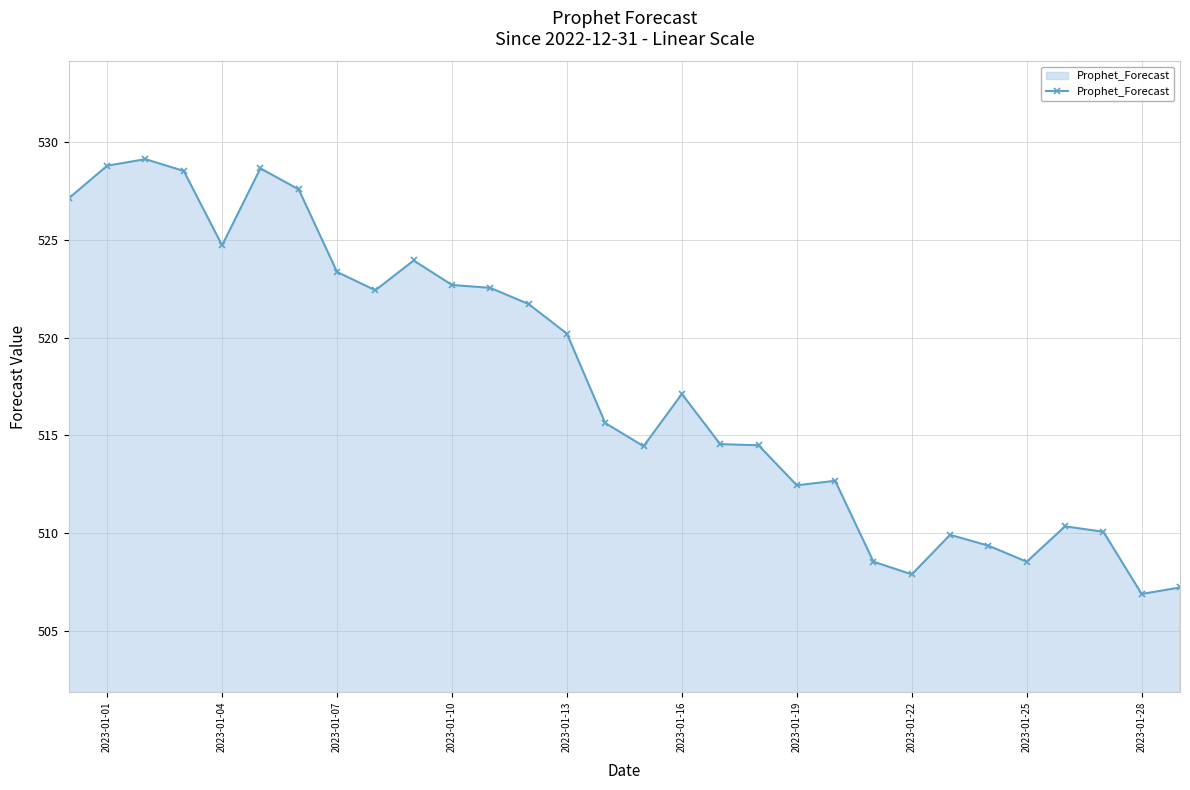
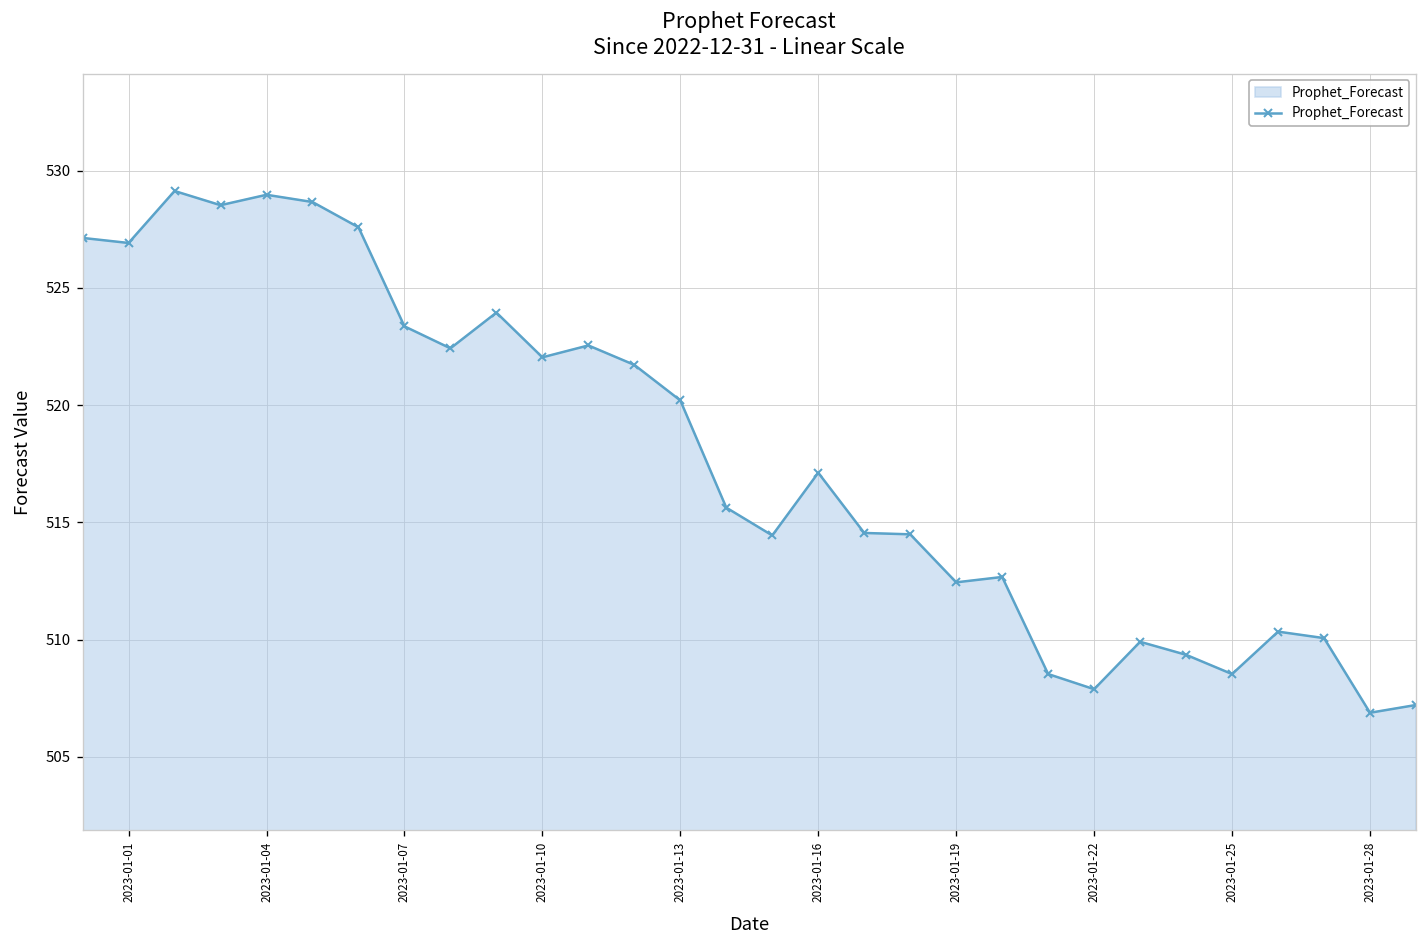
2023-01-01: 528.8 -> 526.9
2023-01-04: 524.7 -> 529.0
2023-01-10: 522.7 -> 522.0
